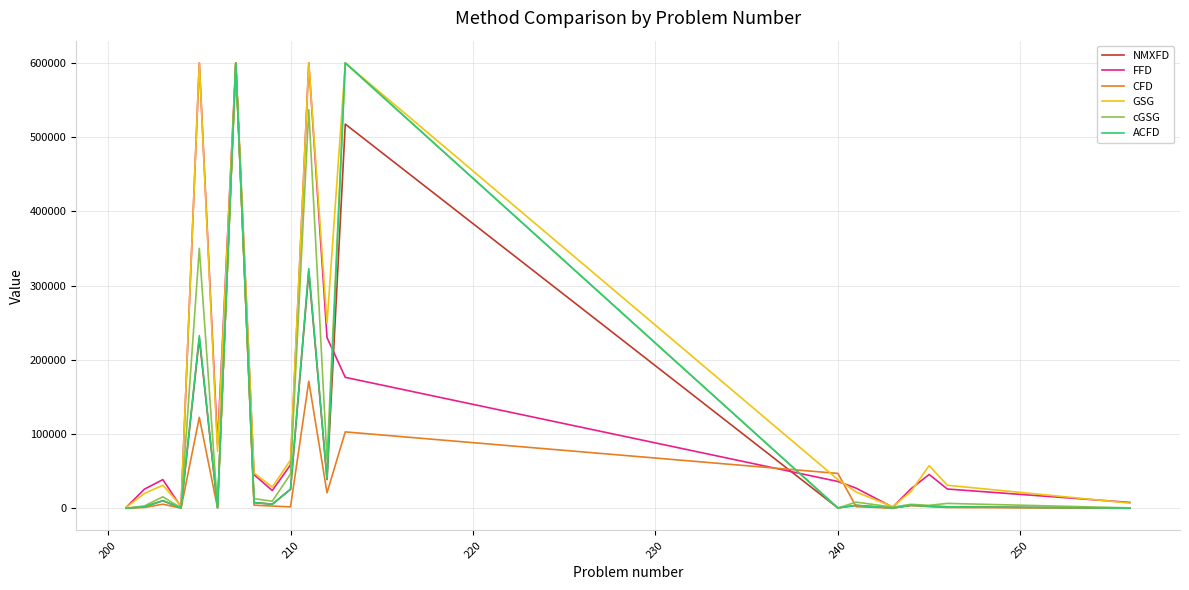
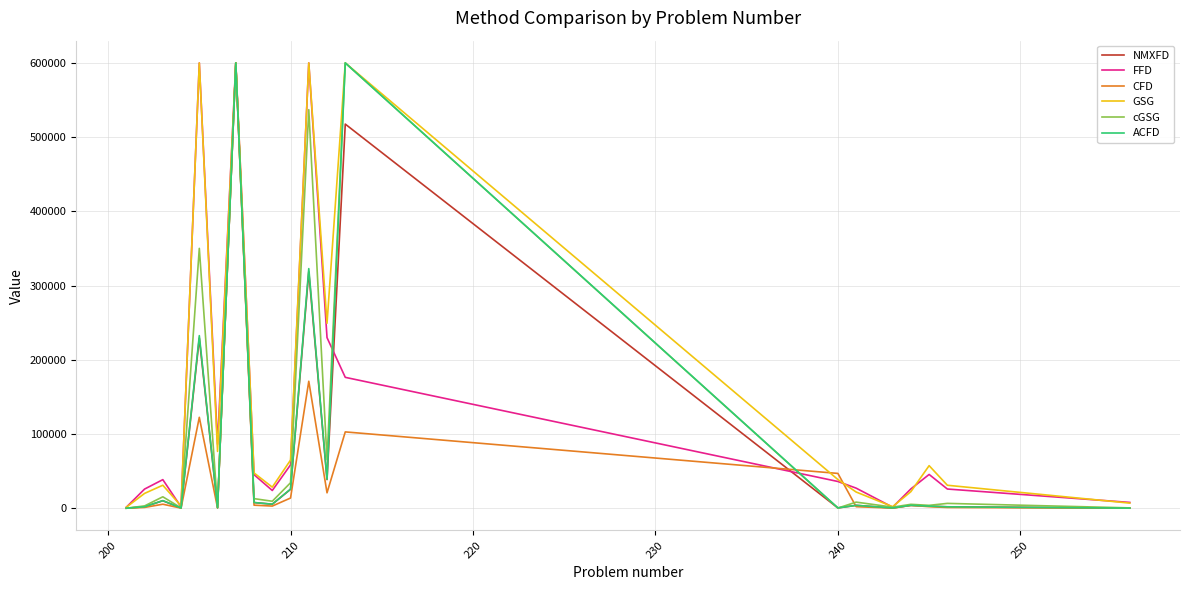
CFD, 210: 0 -> 10000
cGSG, 210: 50000 -> 30000
